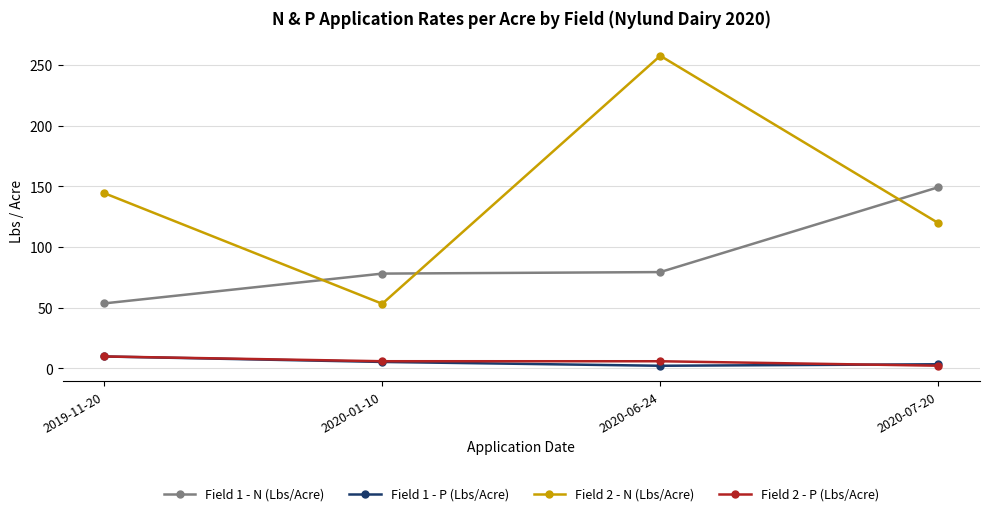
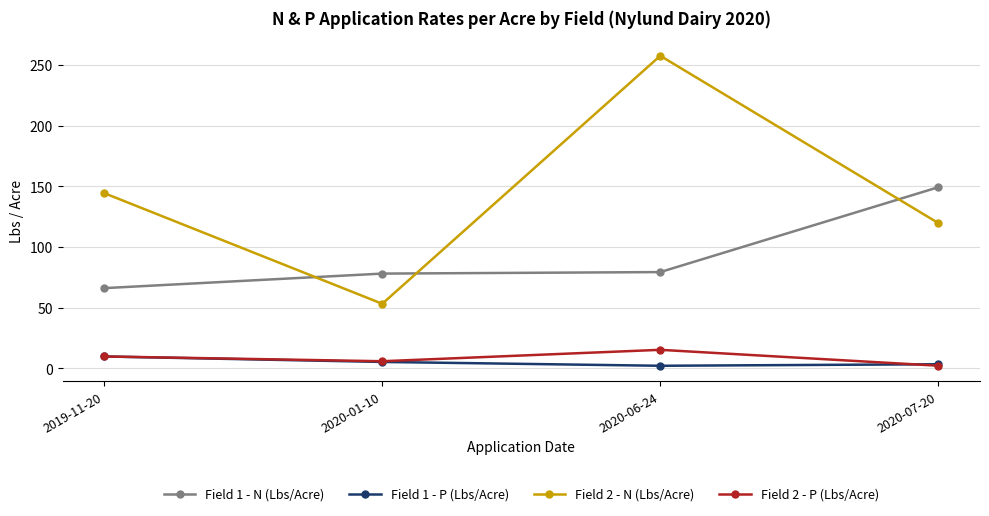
Field 1 - N (Lbs/Acre), 2019-11-20: 54 -> 66
Field 2 - P (Lbs/Acre), 2020-06-24: 6 -> 15
